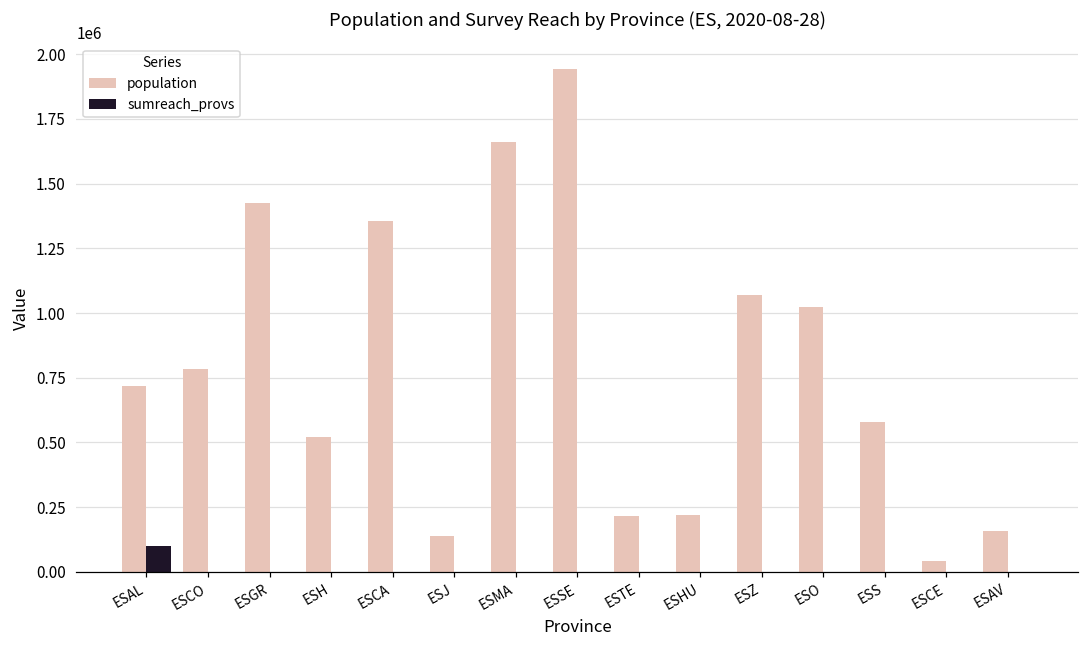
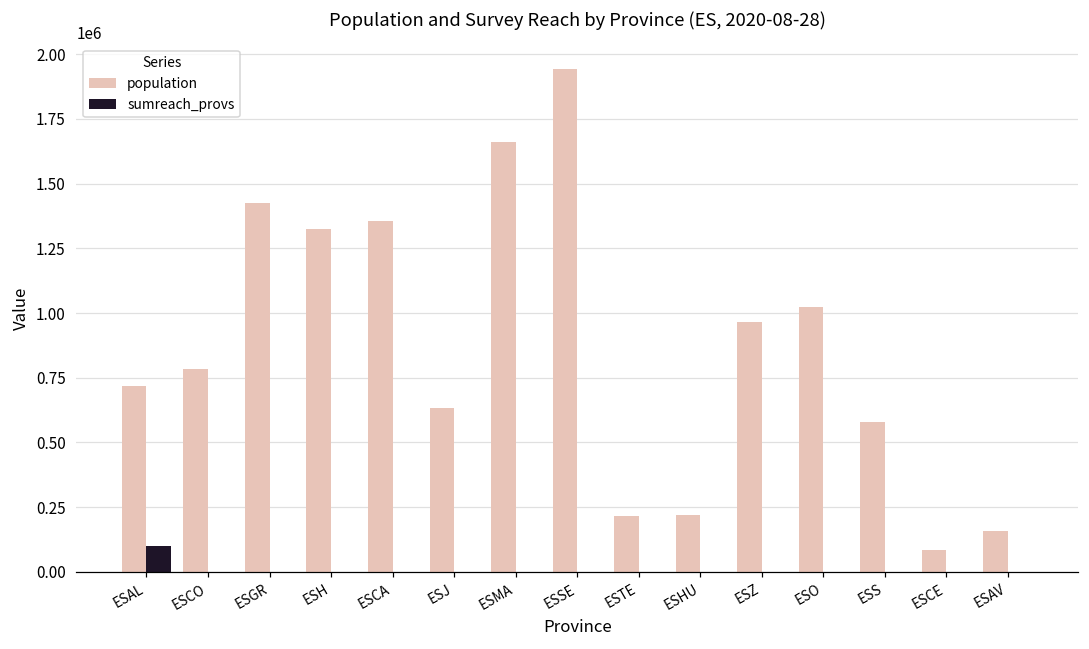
population, ESH: 520000 -> 1320000
population, ESJ: 140000 -> 630000
population, ESZ: 1070000 -> 960000
population, ESCE: 40000 -> 80000
